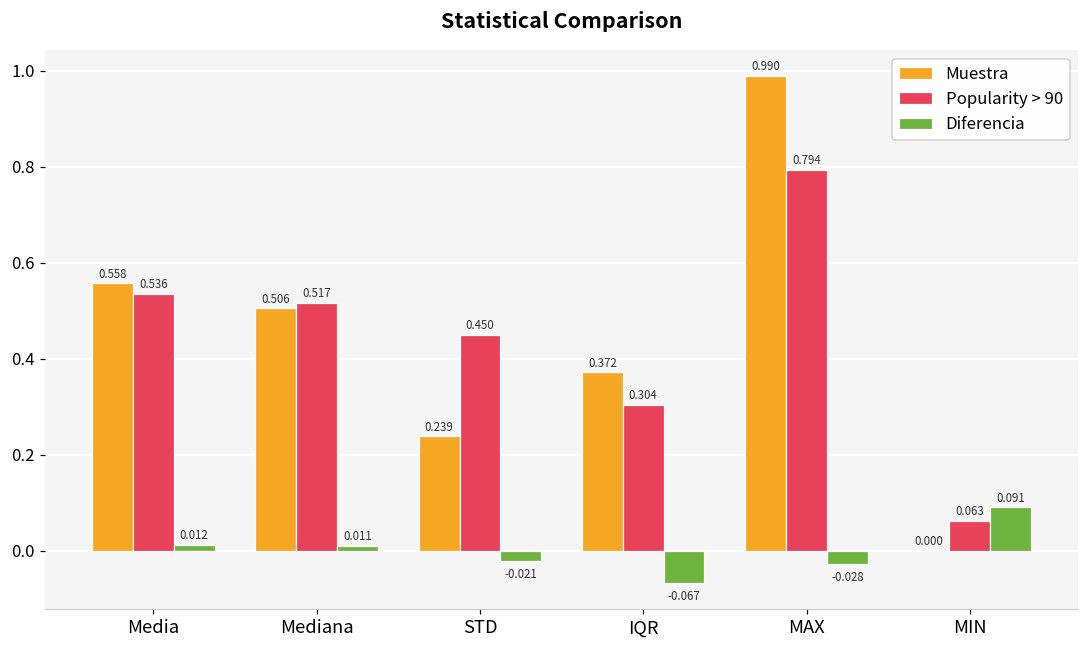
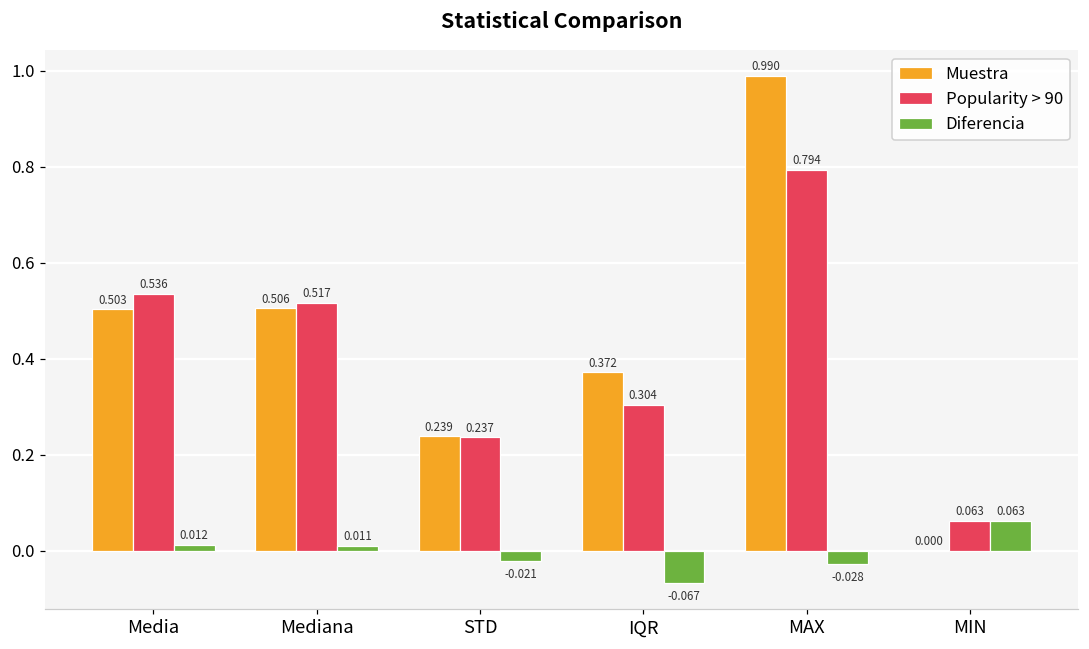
Muestra, Media: 0.558 -> 0.503
Popularity > 90, STD: 0.450 -> 0.237
Diferencia, MIN: 0.091 -> 0.063
